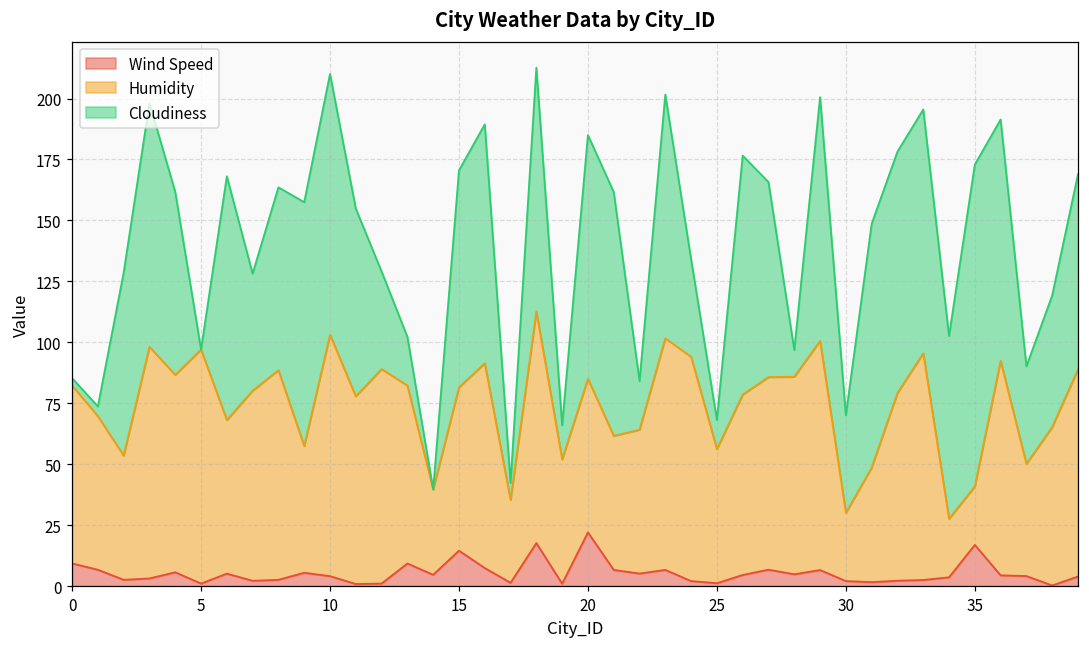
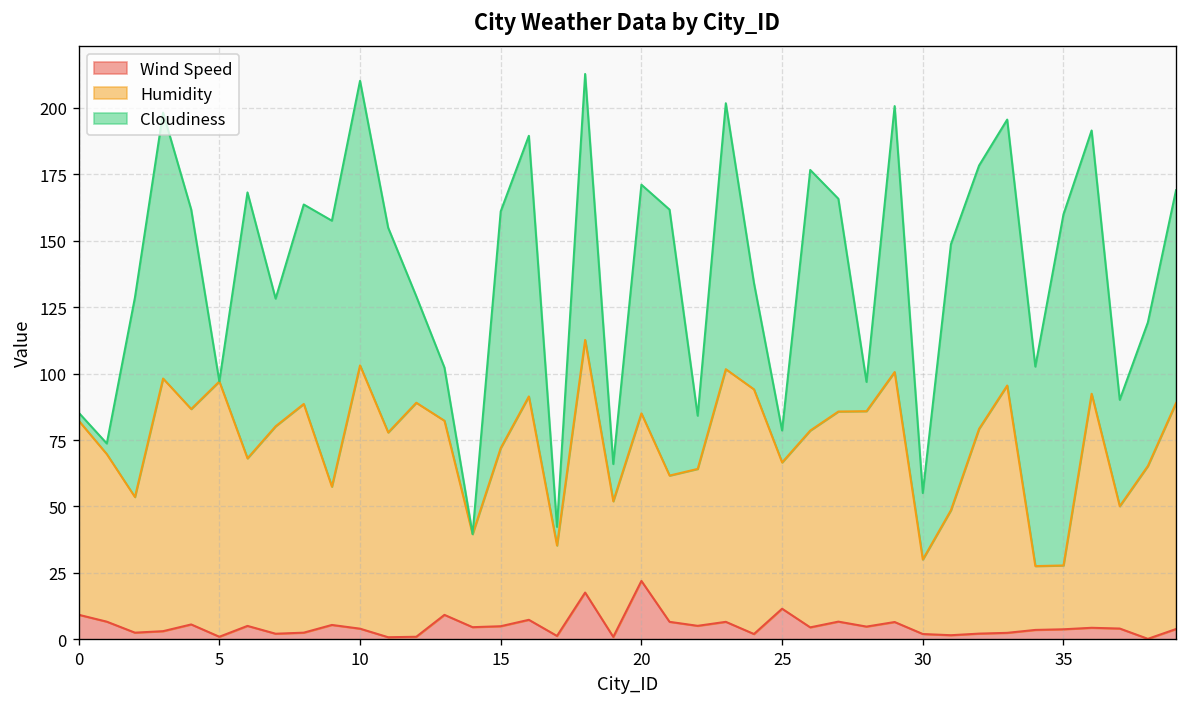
Wind Speed, 15: 15 -> 5
Cloudiness, 20: 100 -> 86
Wind Speed, 25: 1 -> 12
Cloudiness, 30: 40 -> 25
Wind Speed, 35: 17 -> 4
